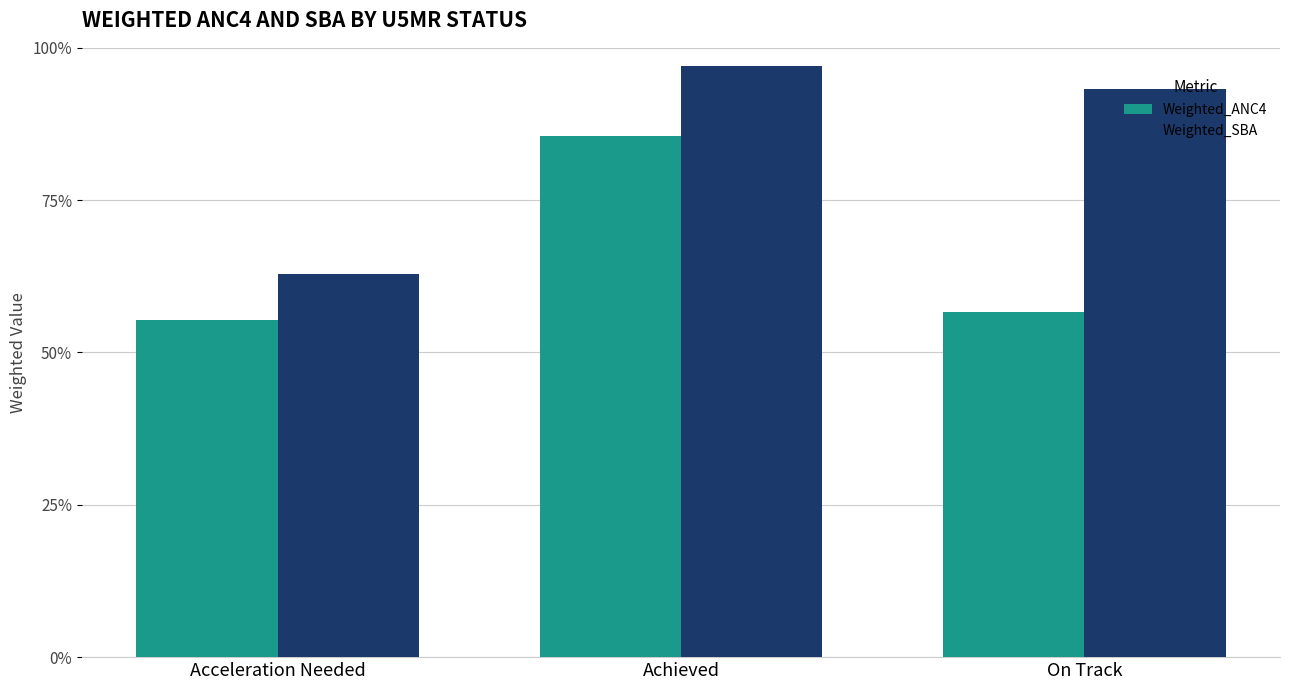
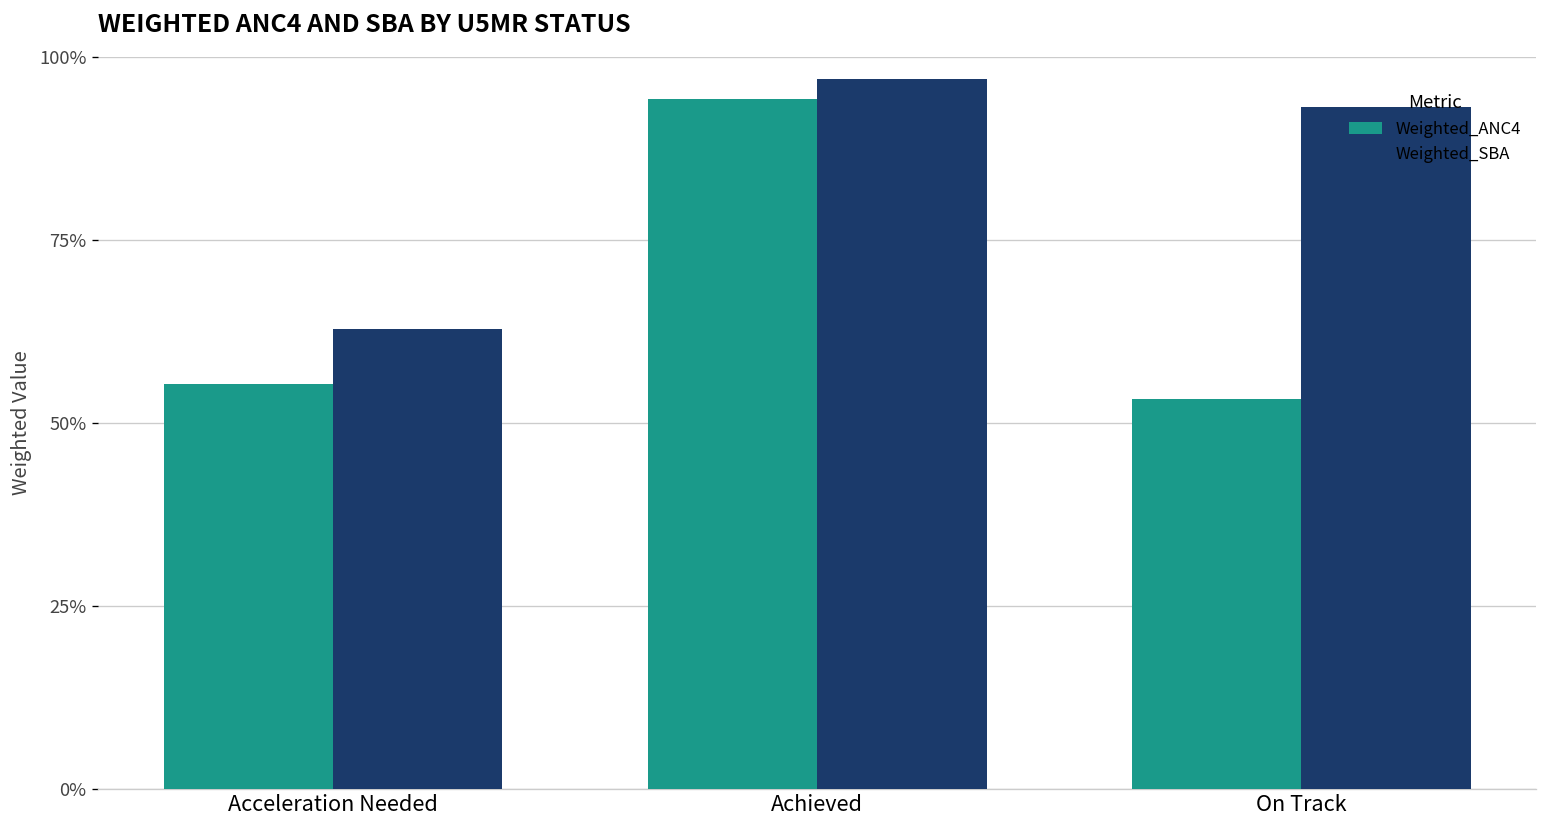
Weighted_ANC4, Achieved: 86% -> 94%
Weighted_ANC4, On Track: 57% -> 53%
